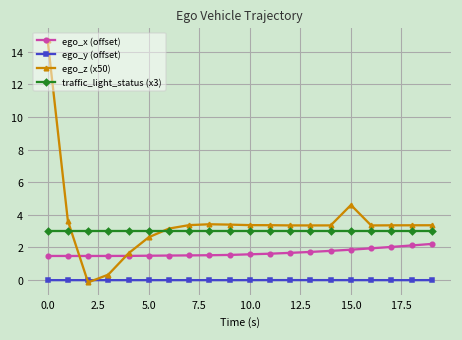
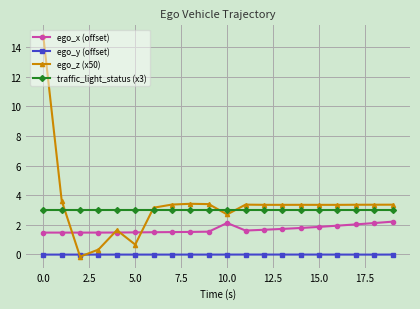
ego_z (x50), 5.0: 2.6 -> 0.7
ego_x (offset), 10.0: 1.6 -> 2.1
ego_z (x50), 10.0: 3.4 -> 2.7
ego_z (x50), 15.0: 4.6 -> 3.3
